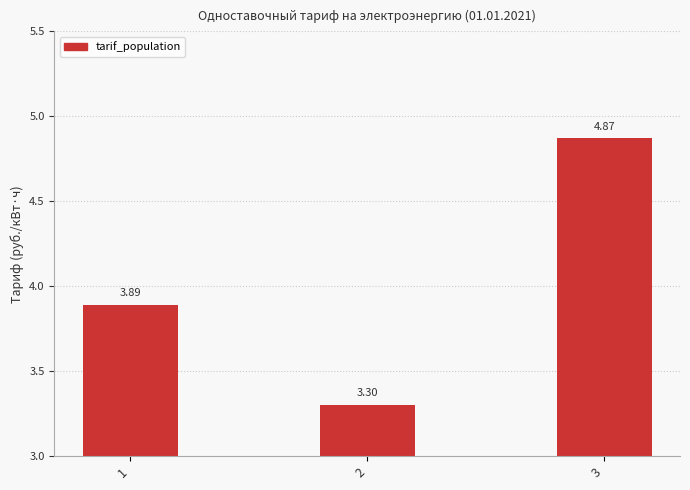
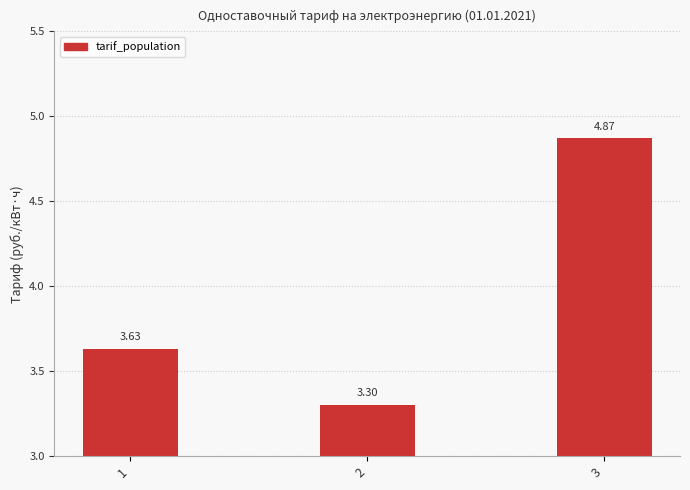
1: 3.89 -> 3.63
